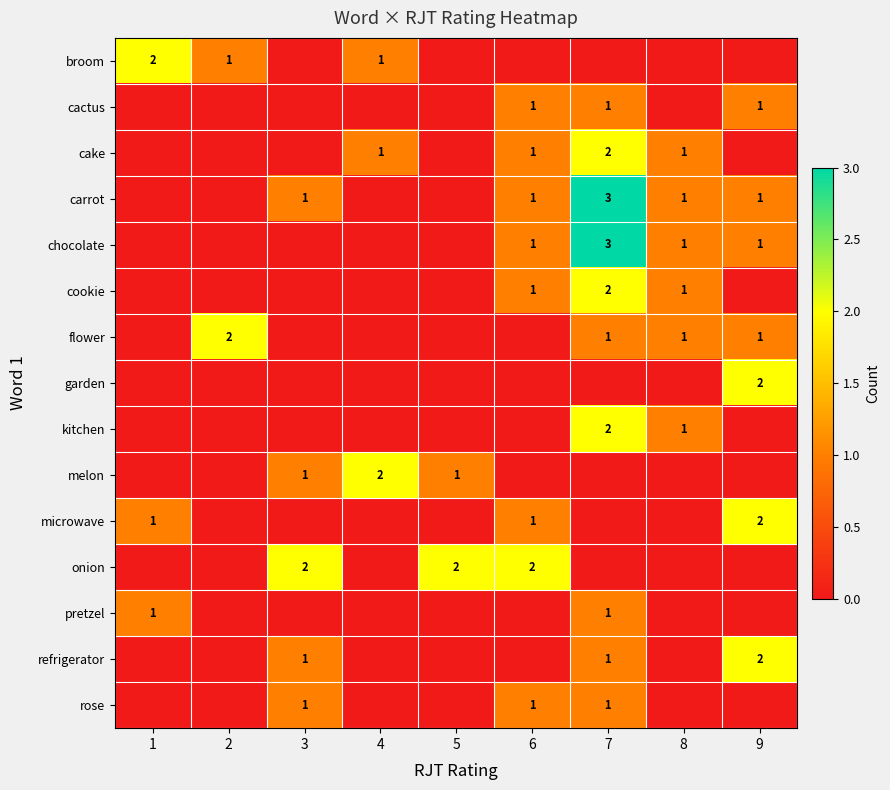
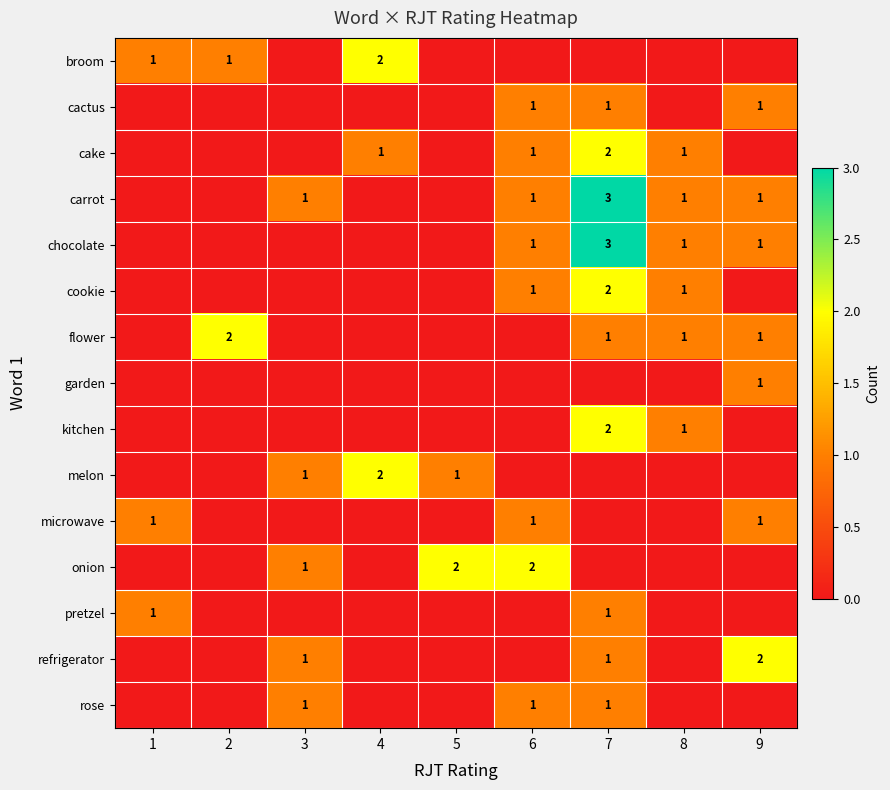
broom, 1: 2 -> 1
broom, 4: 1 -> 2
garden, 9: 2 -> 1
microwave, 9: 2 -> 1
onion, 3: 2 -> 1
